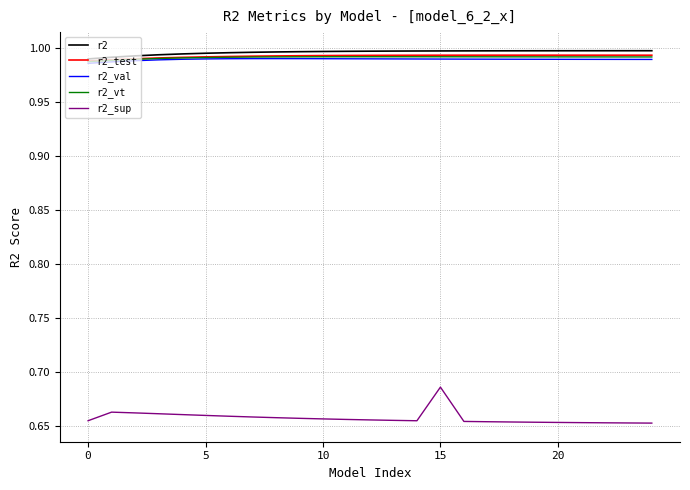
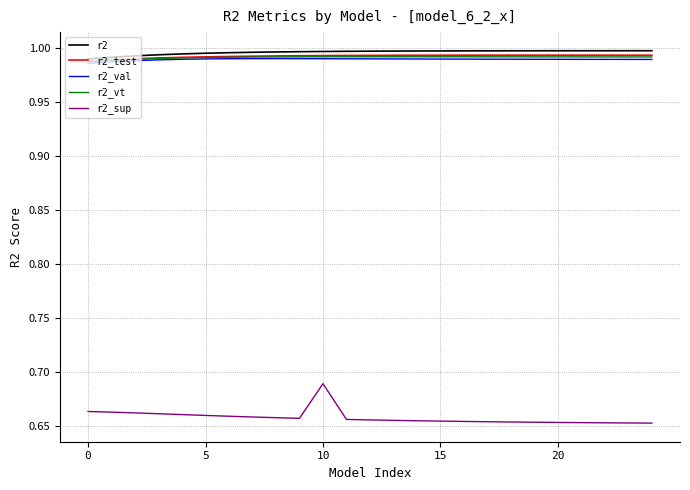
r2_sup, 0: 0.655 -> 0.664
r2_sup, 10: 0.657 -> 0.689
r2_sup, 15: 0.686 -> 0.655
